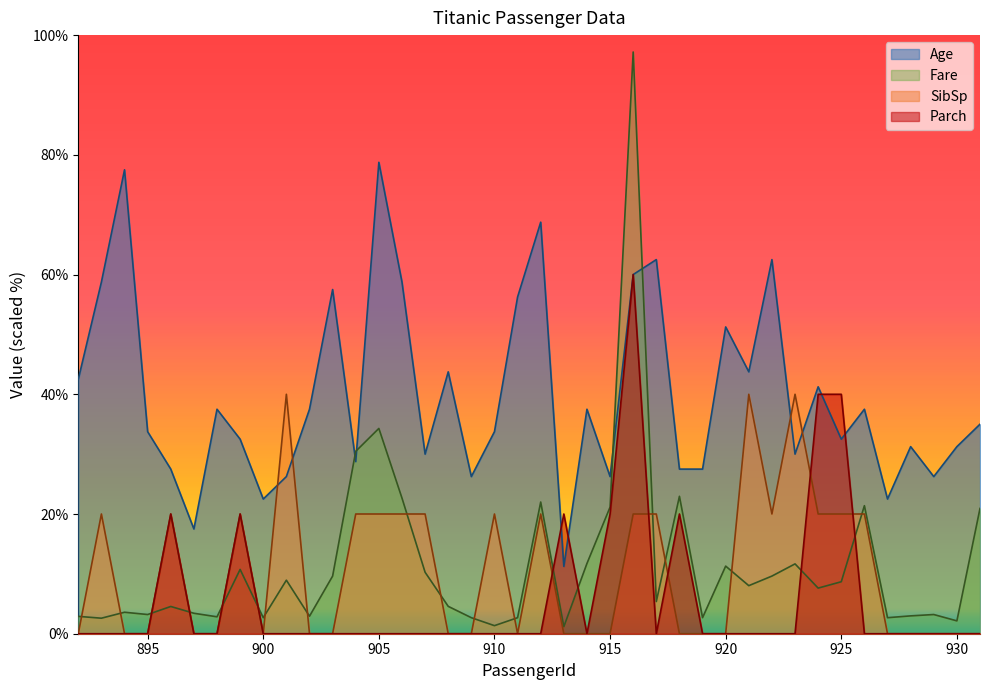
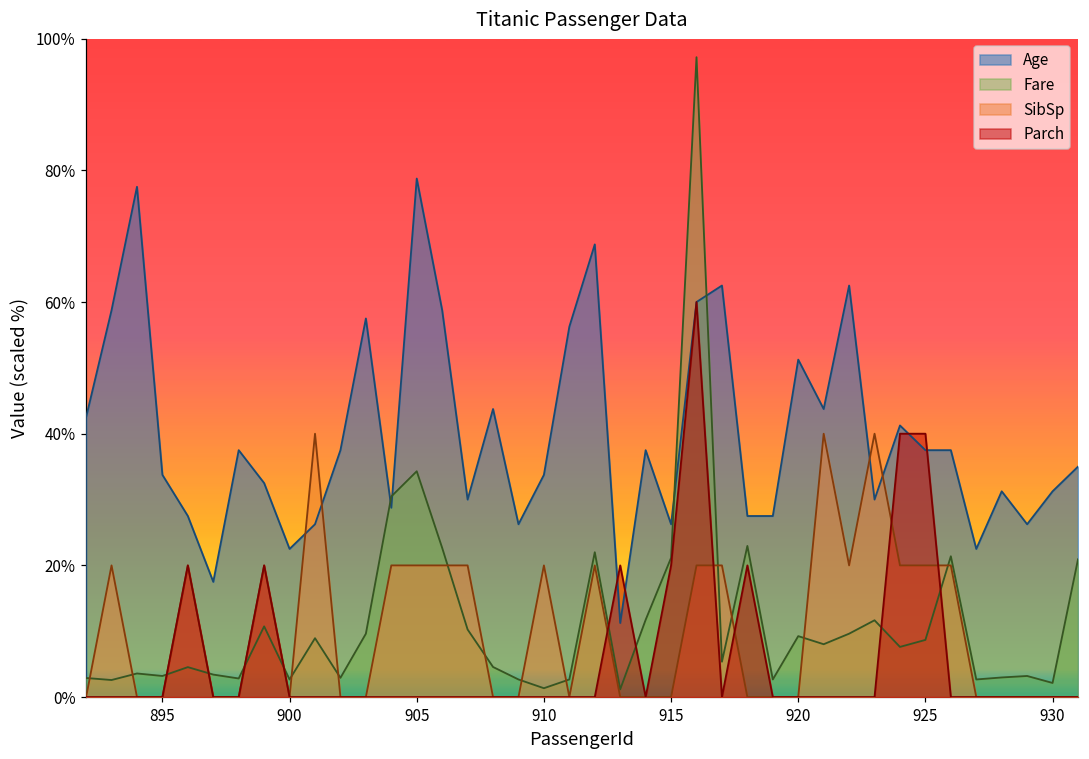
Fare, 920: 11% -> 9%
Age, 925: 33% -> 38%
